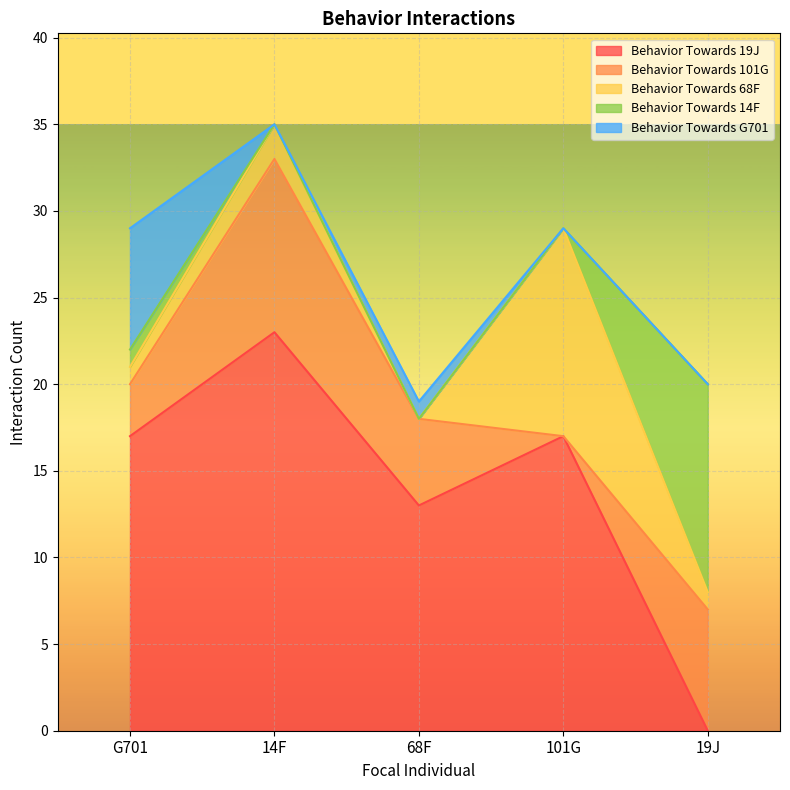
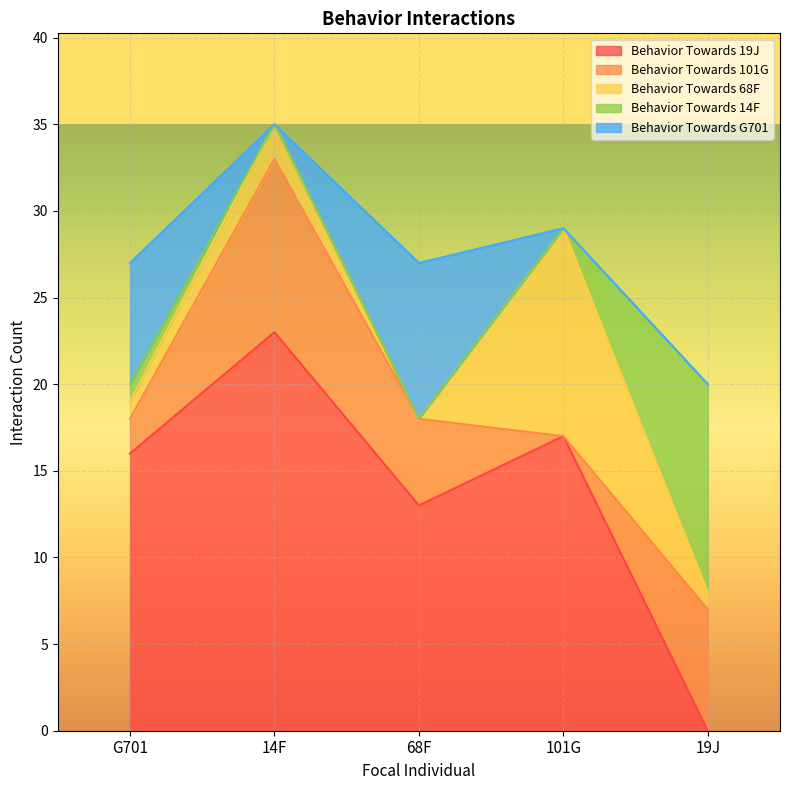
Behavior Towards 19J, G701: 17 -> 16
Behavior Towards 101G, G701: 3 -> 2
Behavior Towards G701, 68F: 1 -> 9
